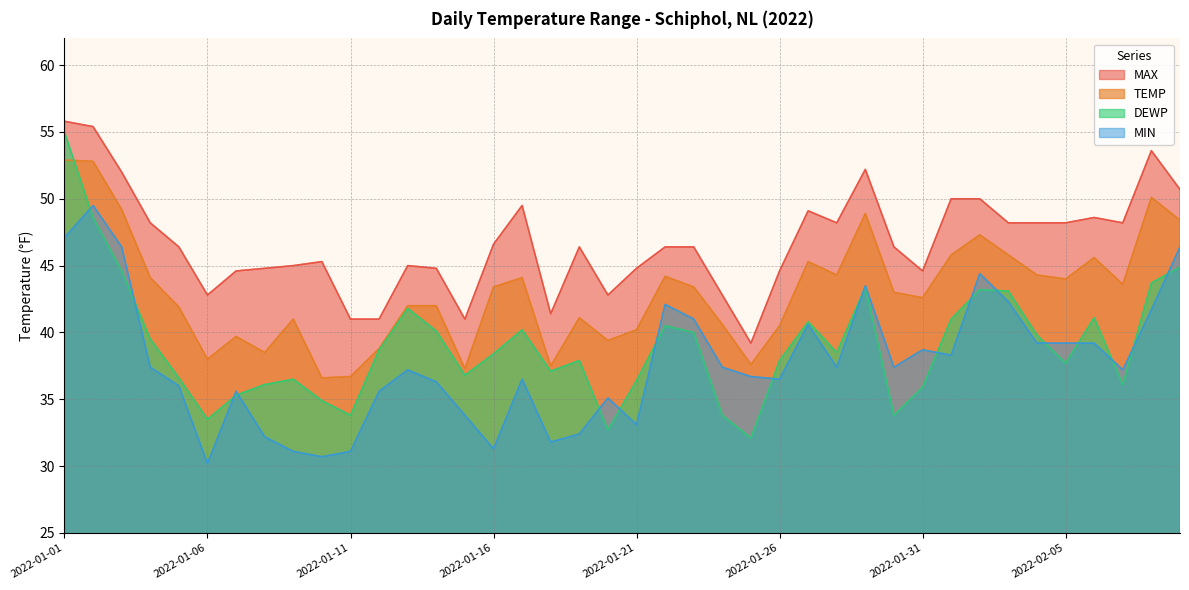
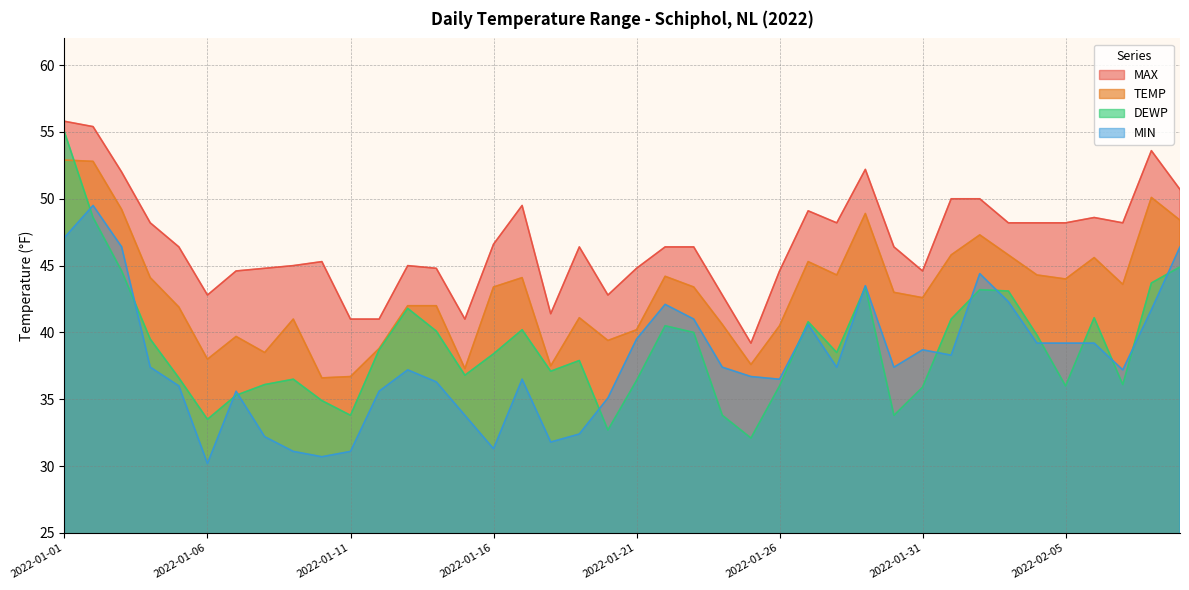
MIN, 2022-01-21: 33.1 -> 39.5
DEWP, 2022-01-26: 37.9 -> 36.0
DEWP, 2022-02-05: 37.7 -> 36.0
